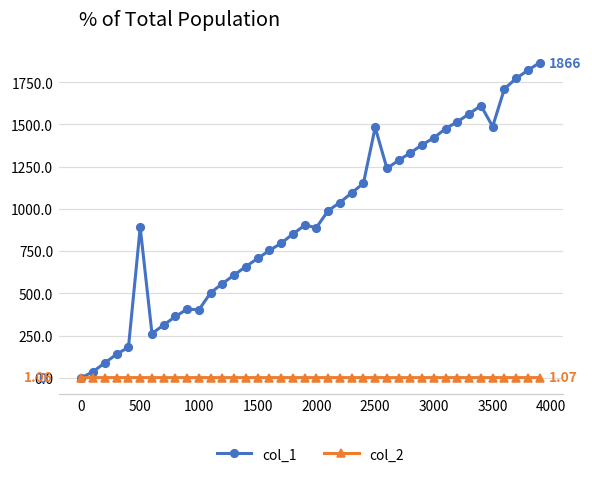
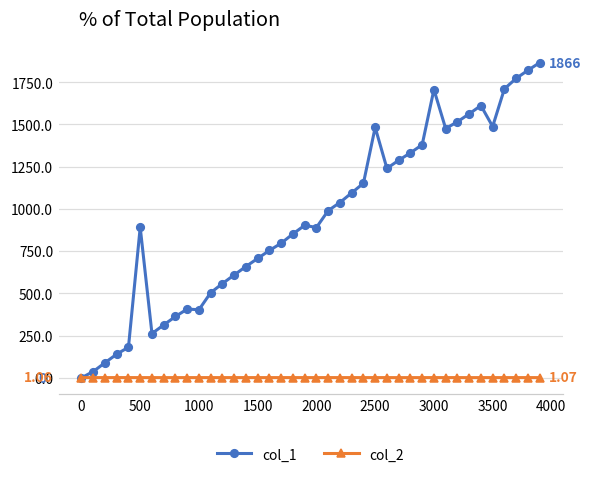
col_1, 3000: 1420 -> 1710
